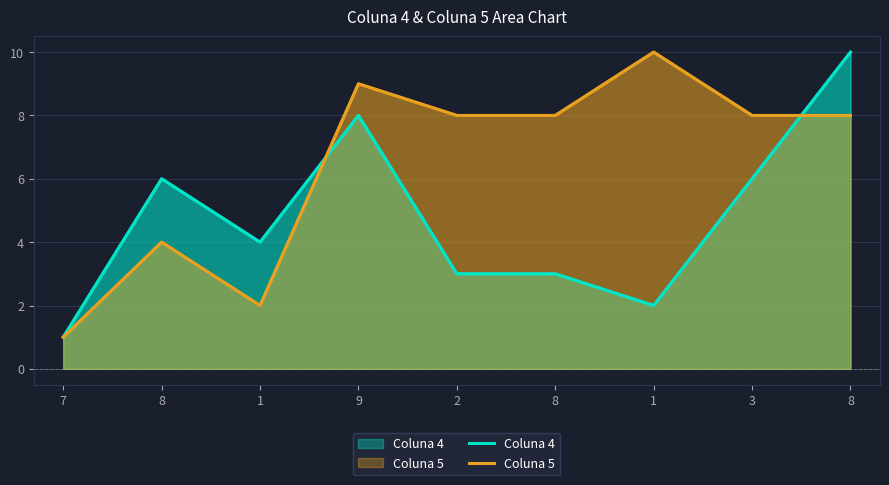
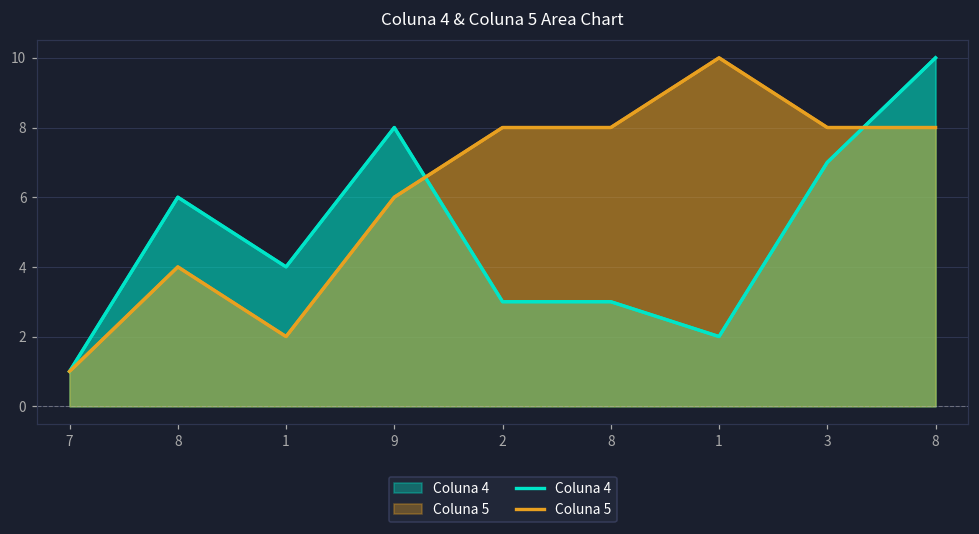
Coluna 5, 9: 9 -> 6
Coluna 4, 3: 6 -> 7
